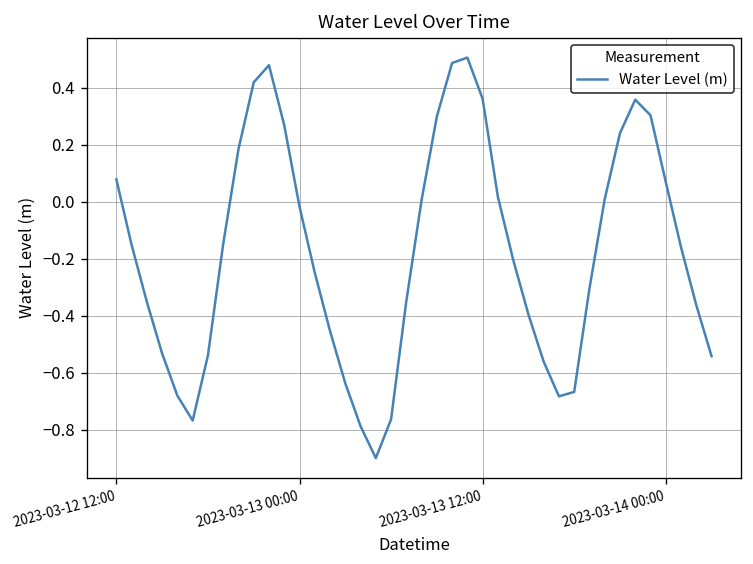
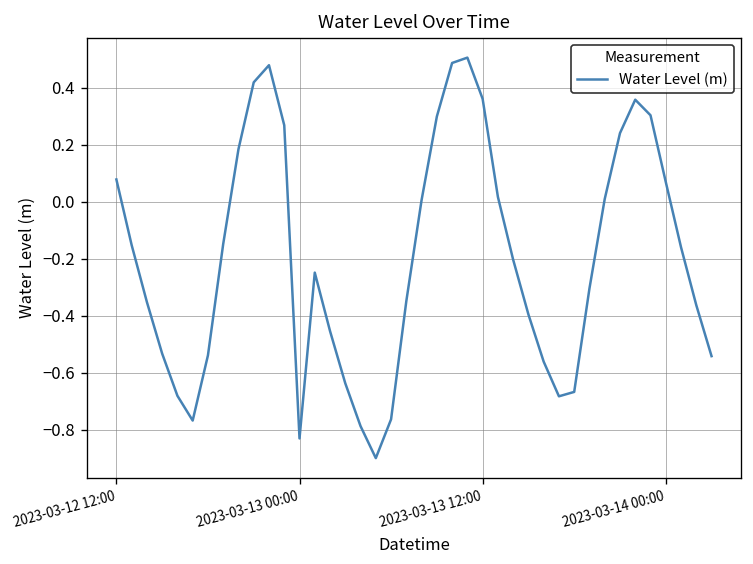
2023-03-13 00:00: -0.02 -> -0.83
